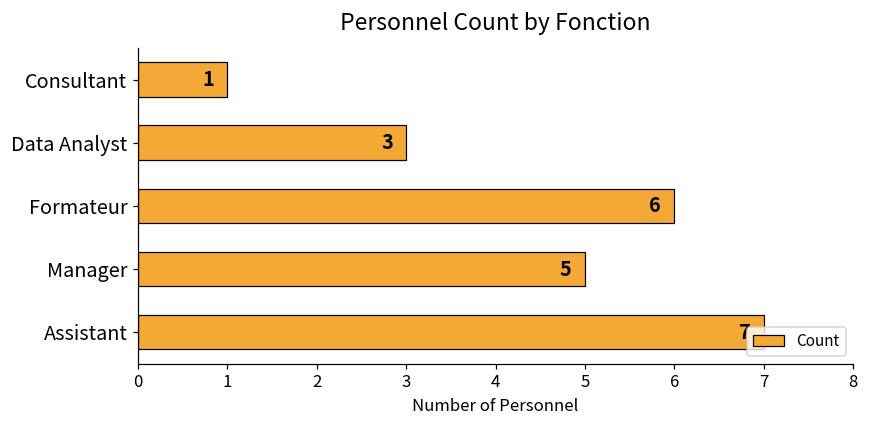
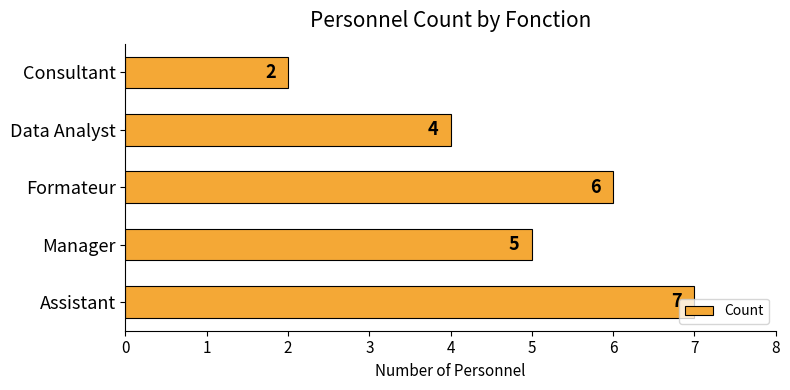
Consultant: 1 -> 2
Data Analyst: 3 -> 4
